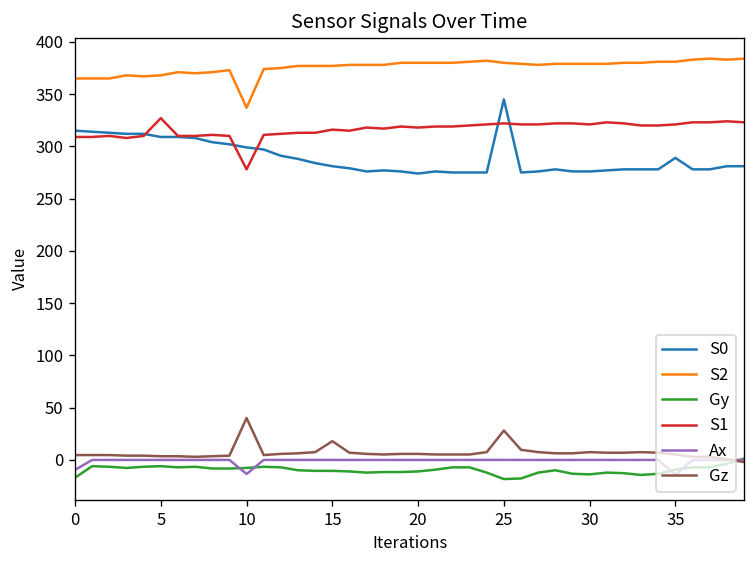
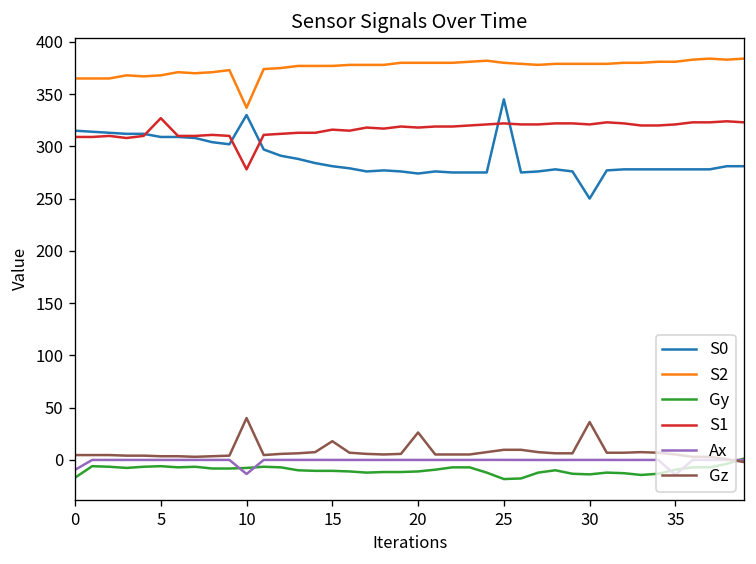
S0, 10: 300 -> 330
Gz, 20: 10 -> 30
Gz, 25: 30 -> 10
S0, 30: 280 -> 250
Gz, 30: 10 -> 40
S0, 35: 290 -> 280
